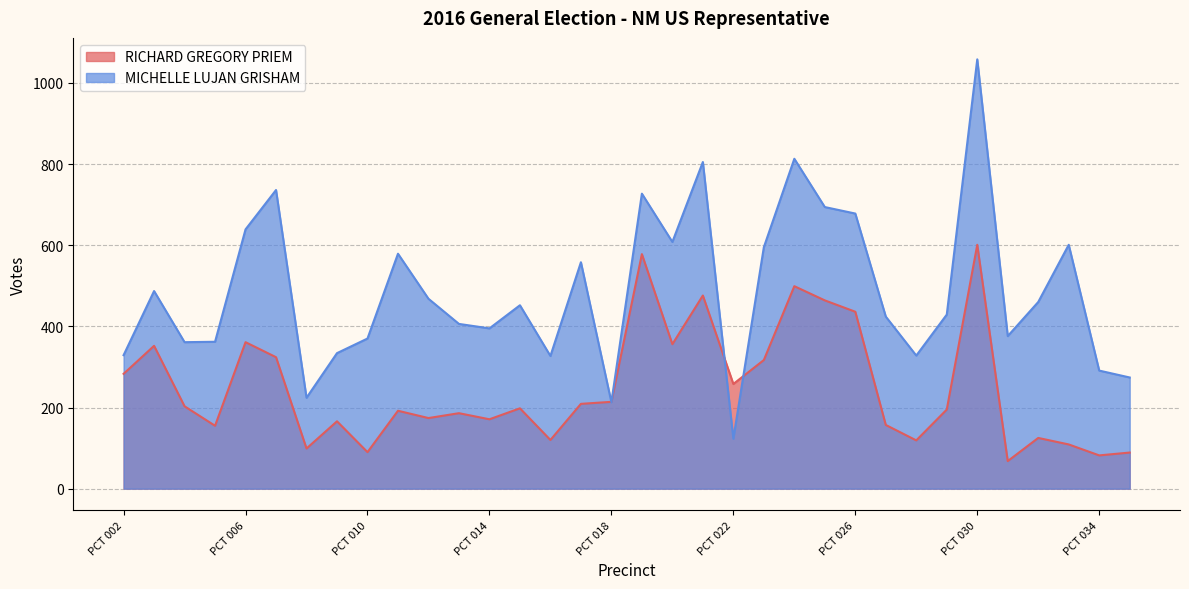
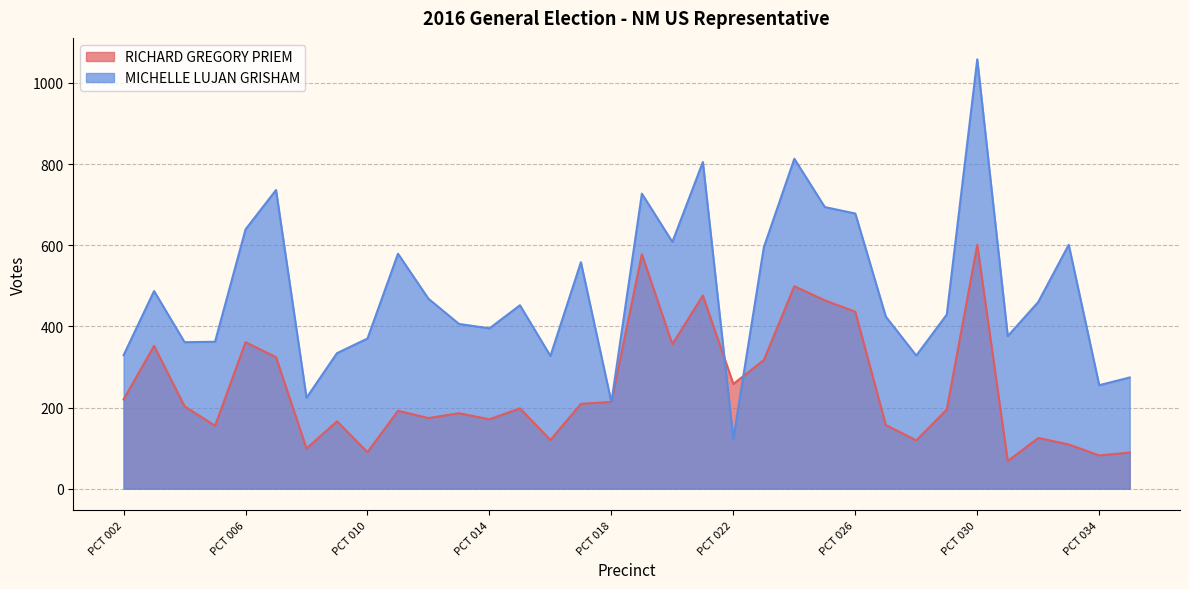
RICHARD GREGORY PRIEM, PCT 002: 280 -> 220
MICHELLE LUJAN GRISHAM, PCT 034: 290 -> 260
